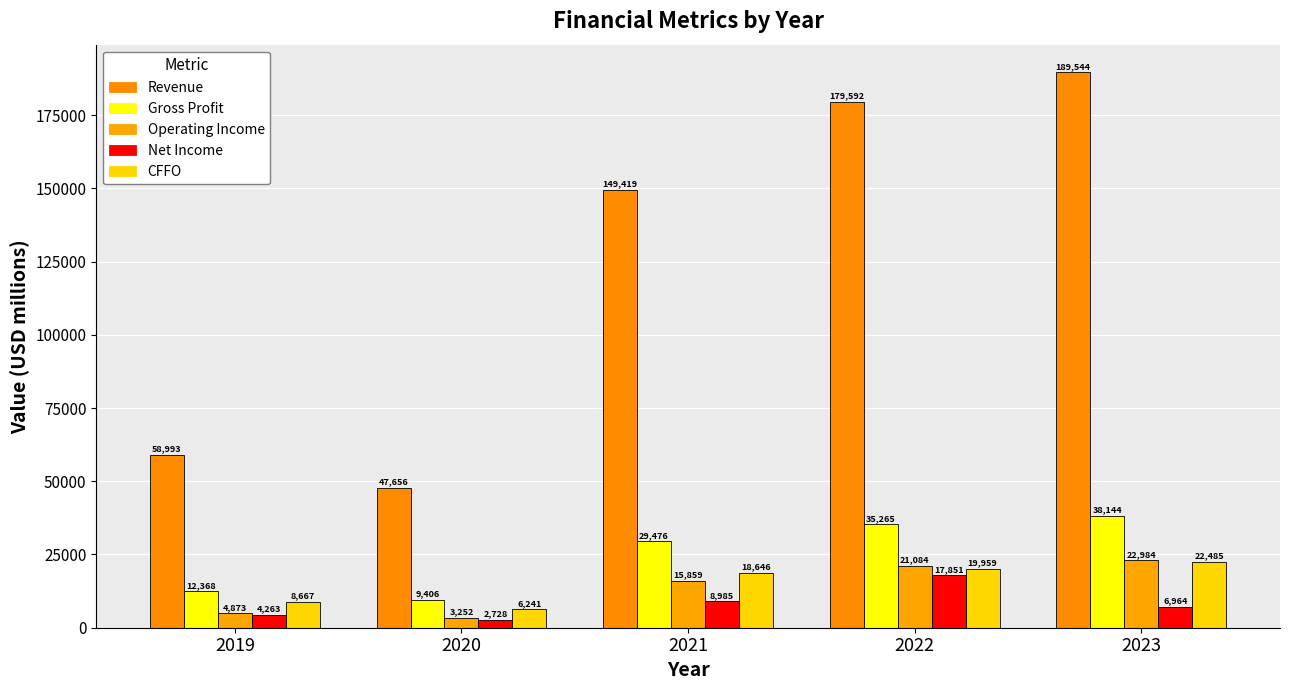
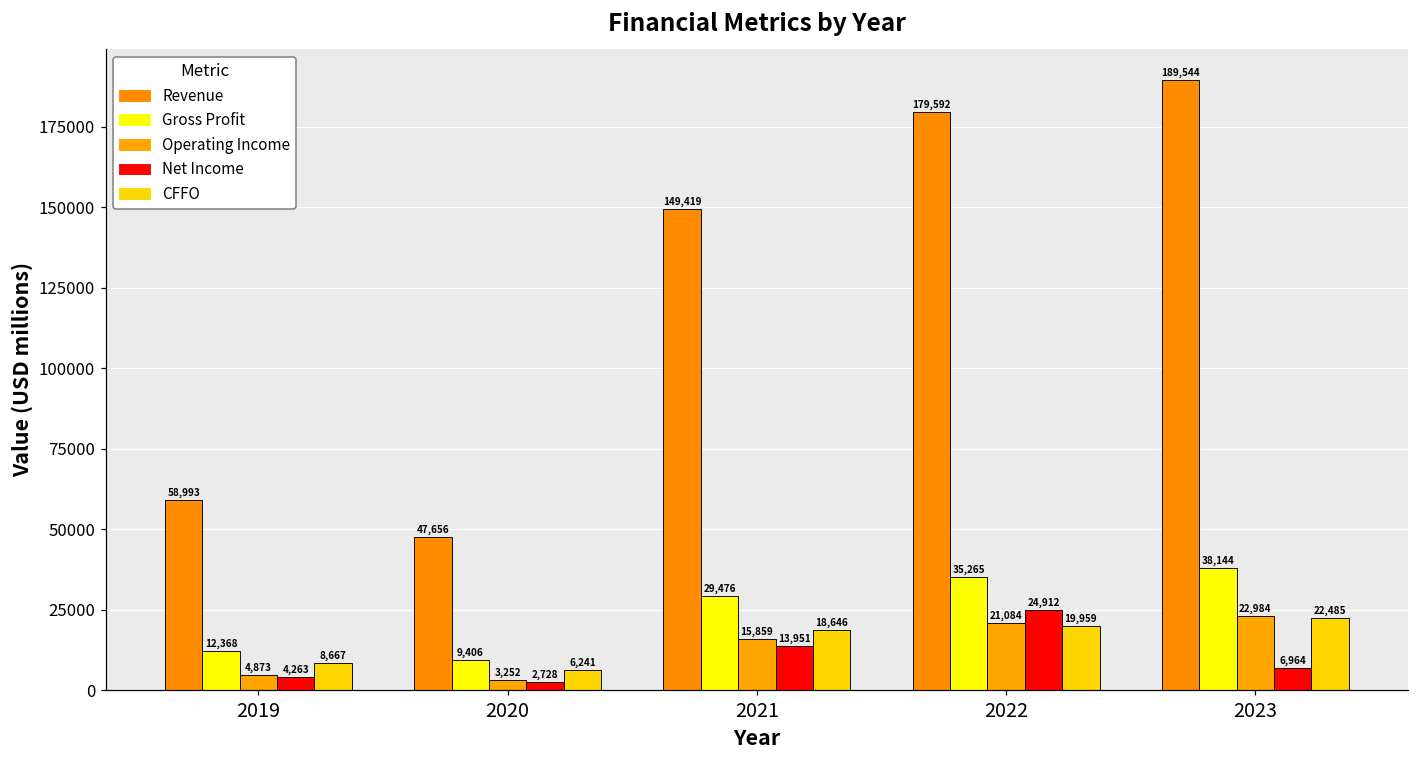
Net Income, 2021: 8,985 -> 13,951
Net Income, 2022: 17,851 -> 24,912
